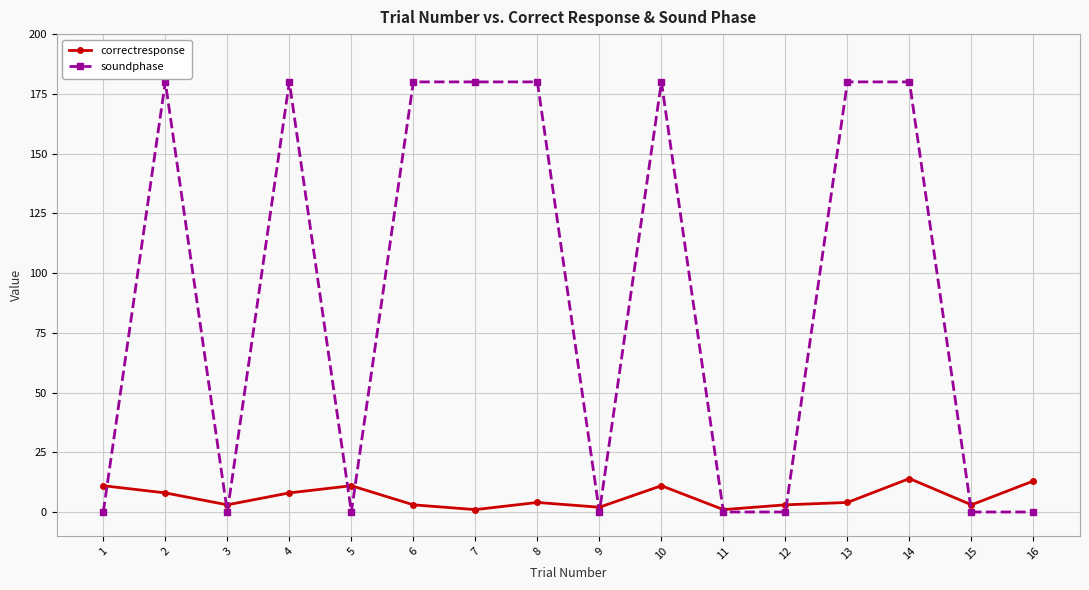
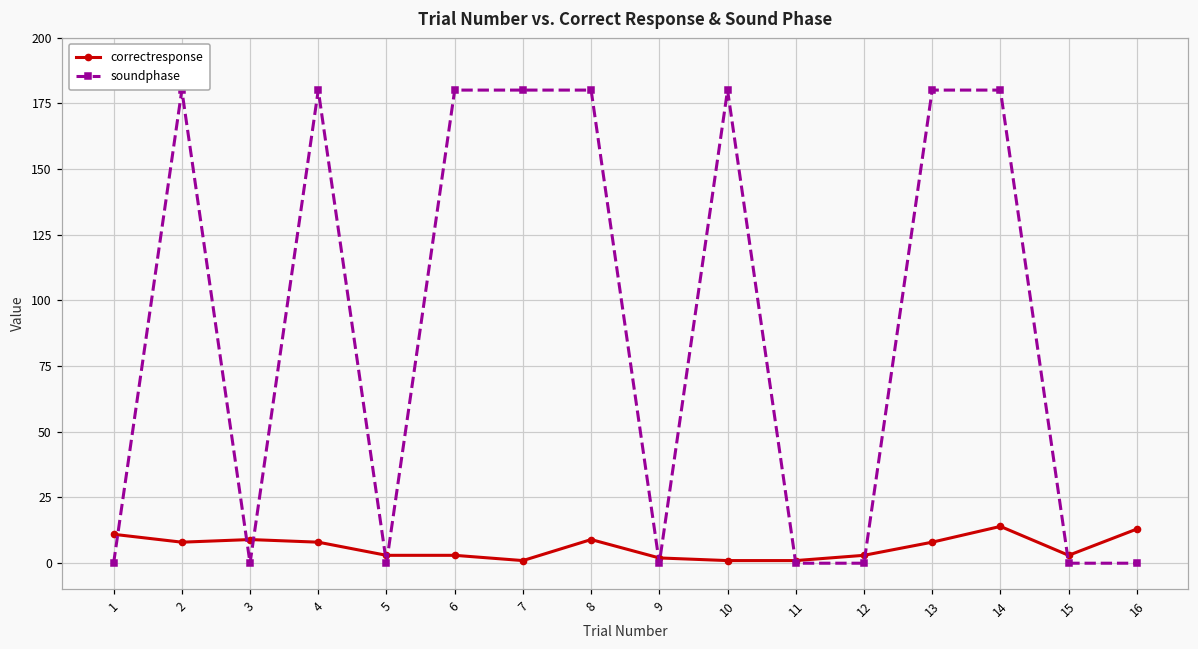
correctresponse, 3: 3 -> 9
correctresponse, 5: 11 -> 3
correctresponse, 8: 4 -> 9
correctresponse, 10: 11 -> 1
correctresponse, 13: 4 -> 8
